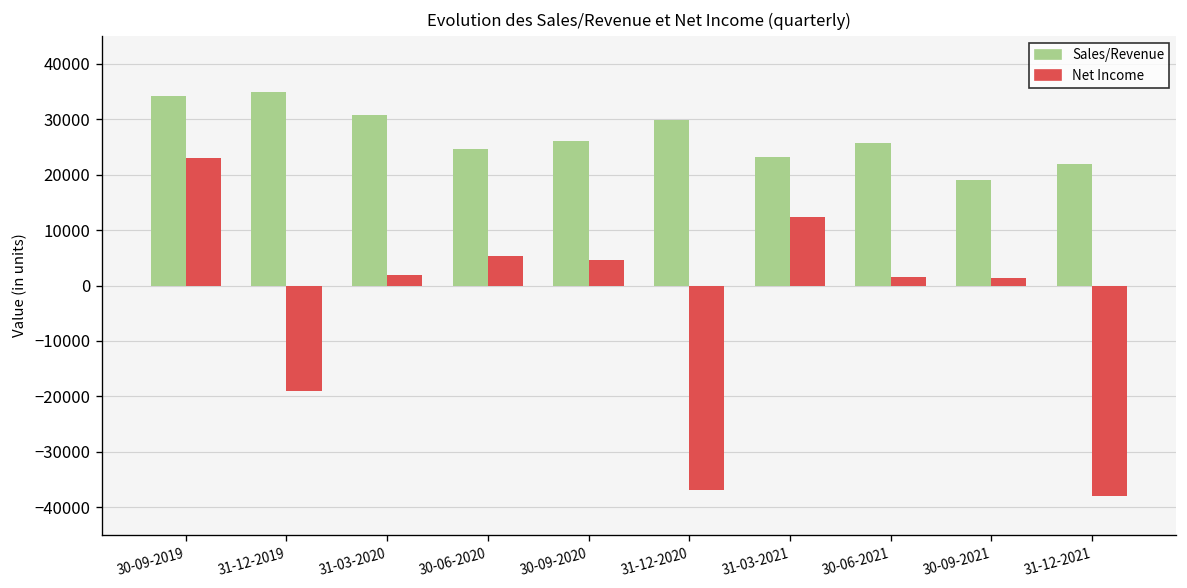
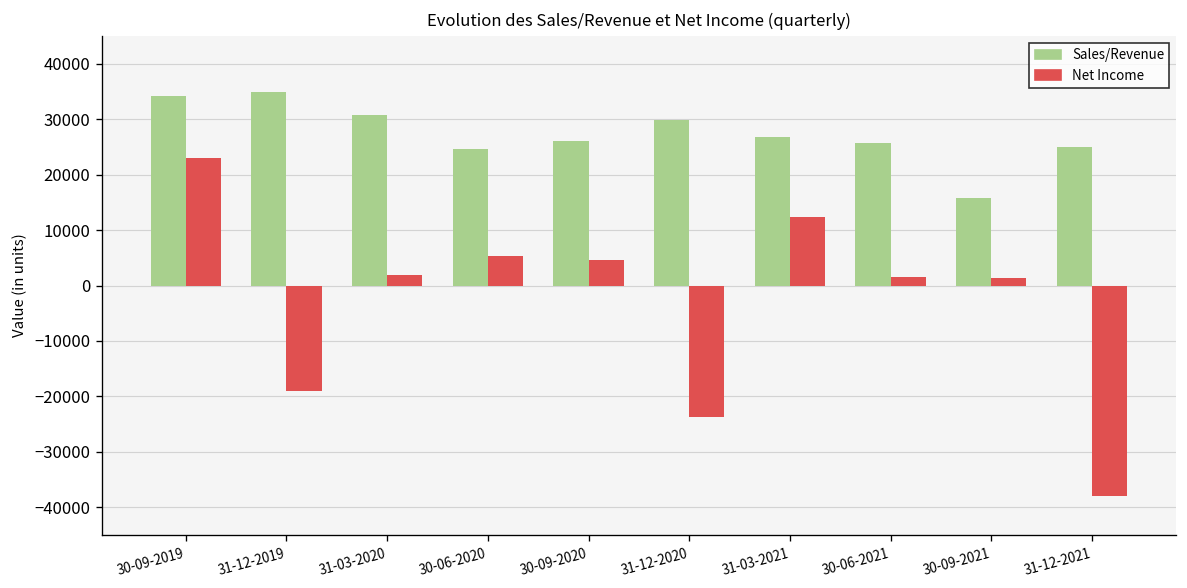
Net Income, 31-12-2020: -37000 -> -24000
Sales/Revenue, 31-03-2021: 23000 -> 27000
Sales/Revenue, 30-09-2021: 19000 -> 16000
Sales/Revenue, 31-12-2021: 22000 -> 25000
